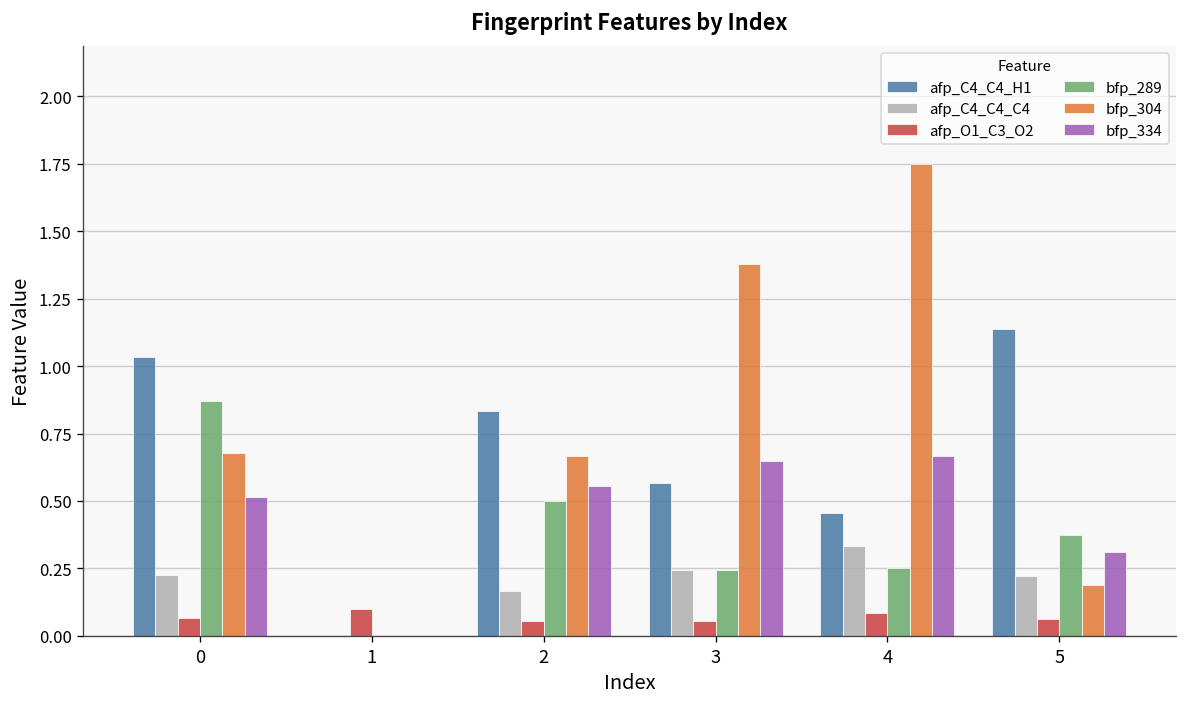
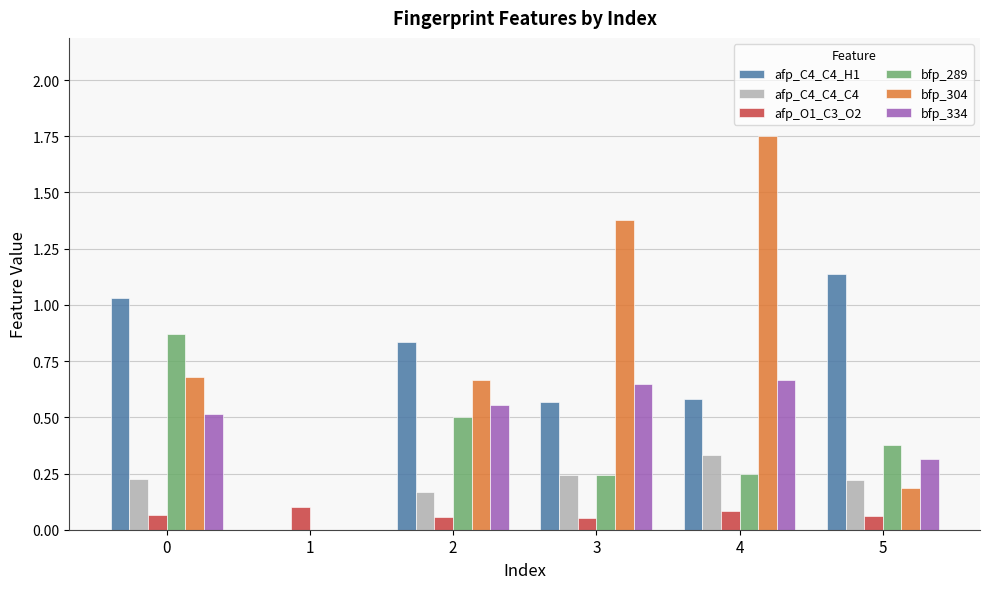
afp_C4_C4_H1, 4: 0.45 -> 0.58
